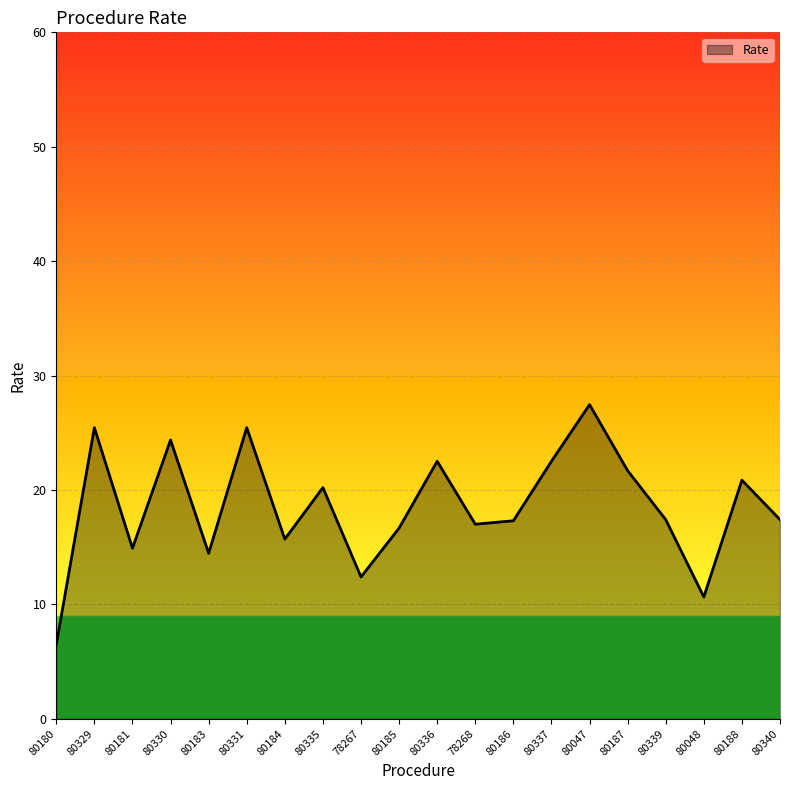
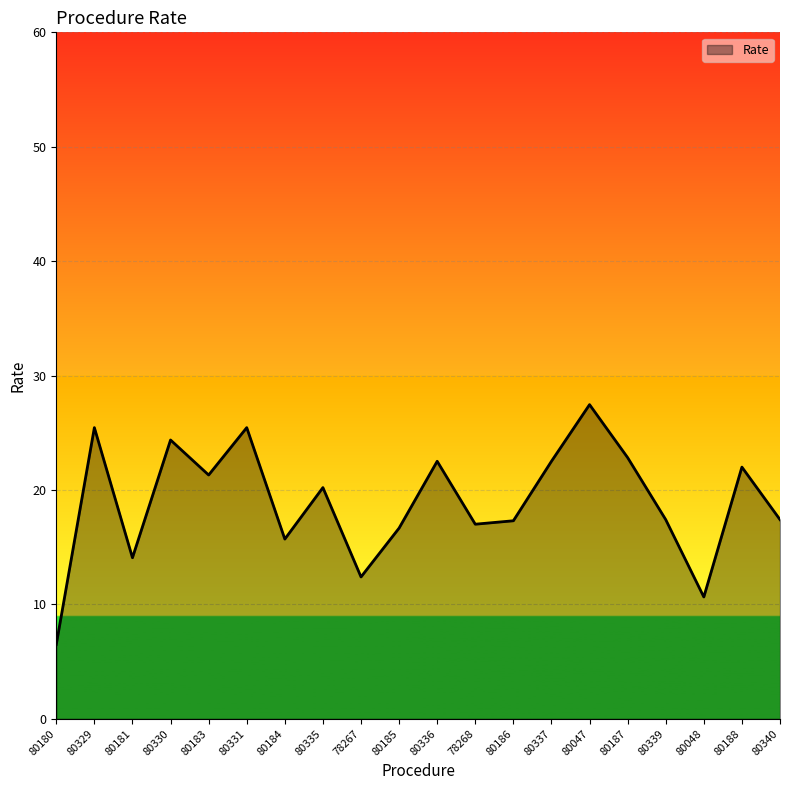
80181: 14.9 -> 14.1
80183: 14.5 -> 21.3
80187: 21.7 -> 22.8
80188: 20.9 -> 22.0
